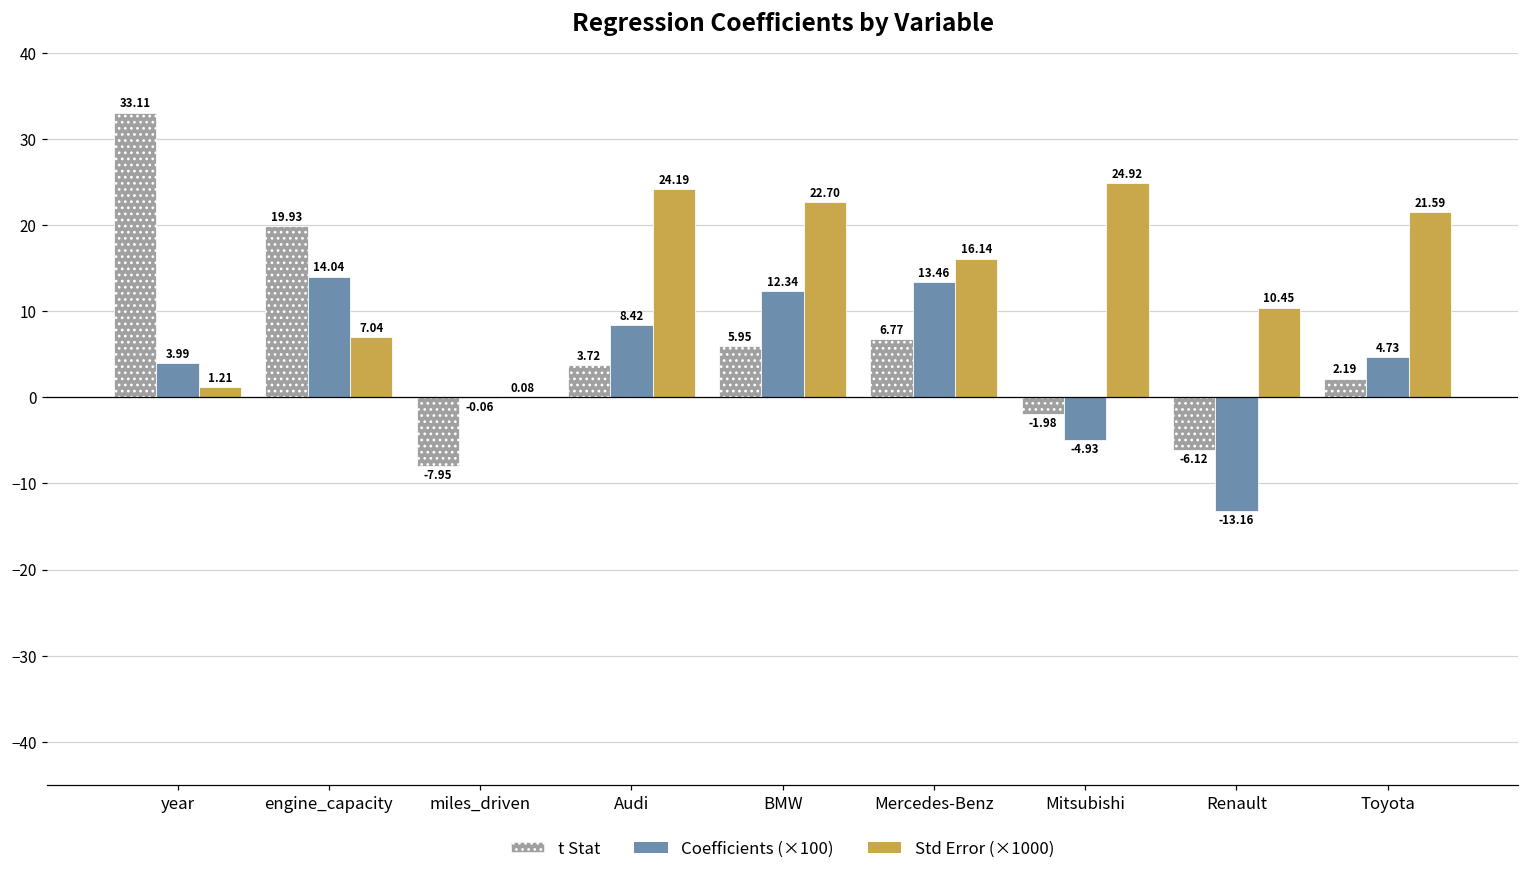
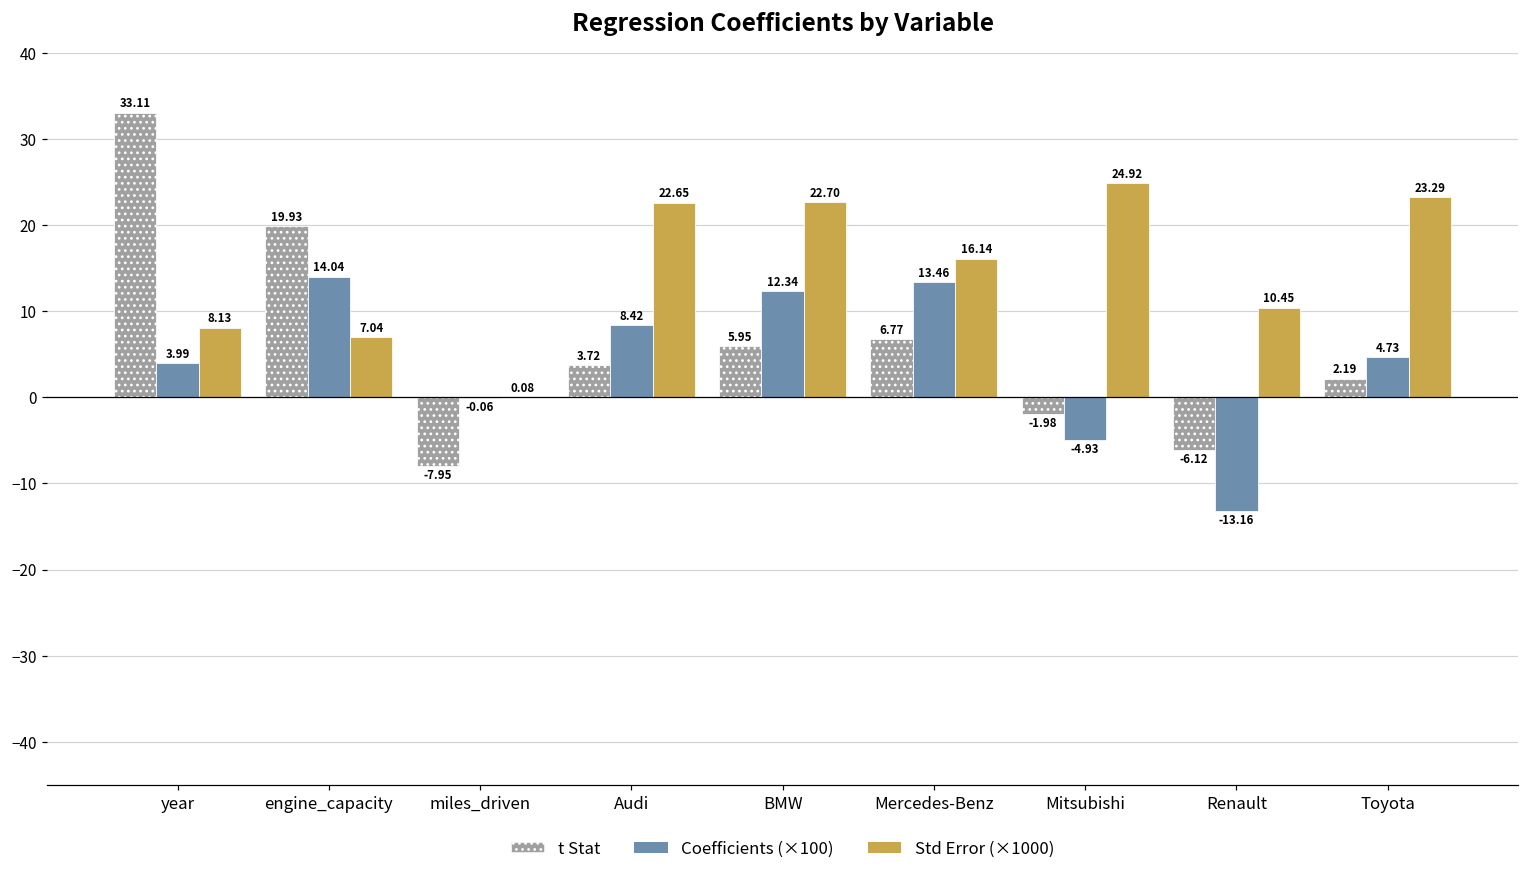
Std Error (×1000), year: 1.21 -> 8.13
Std Error (×1000), Audi: 24.19 -> 22.65
Std Error (×1000), Toyota: 21.59 -> 23.29
